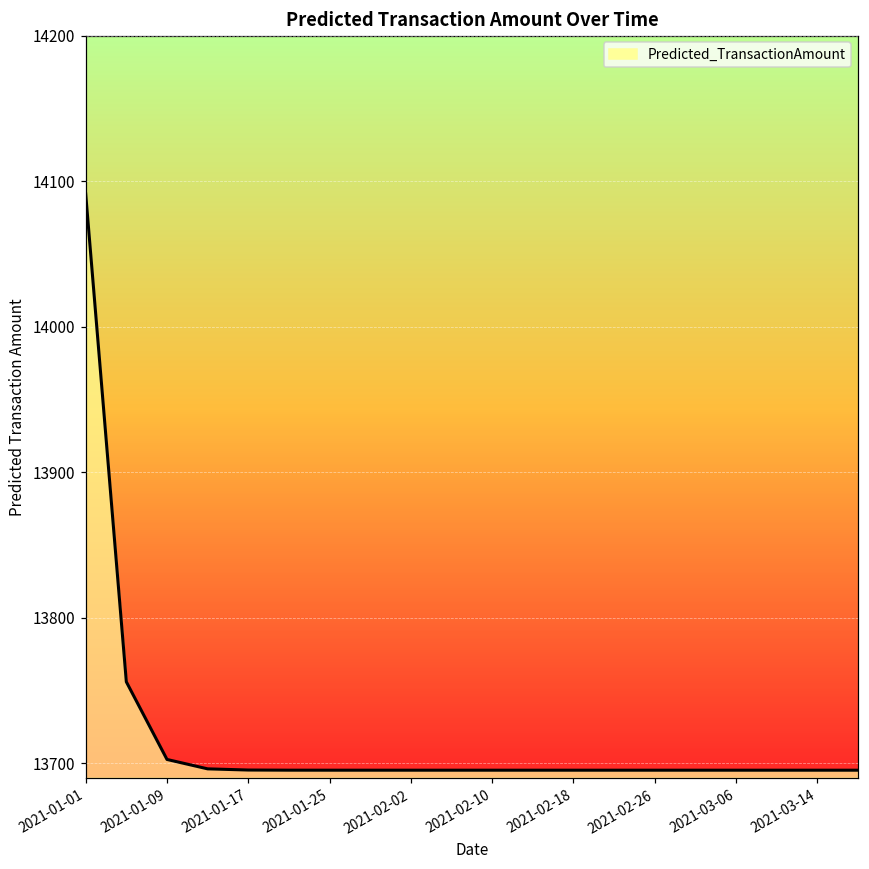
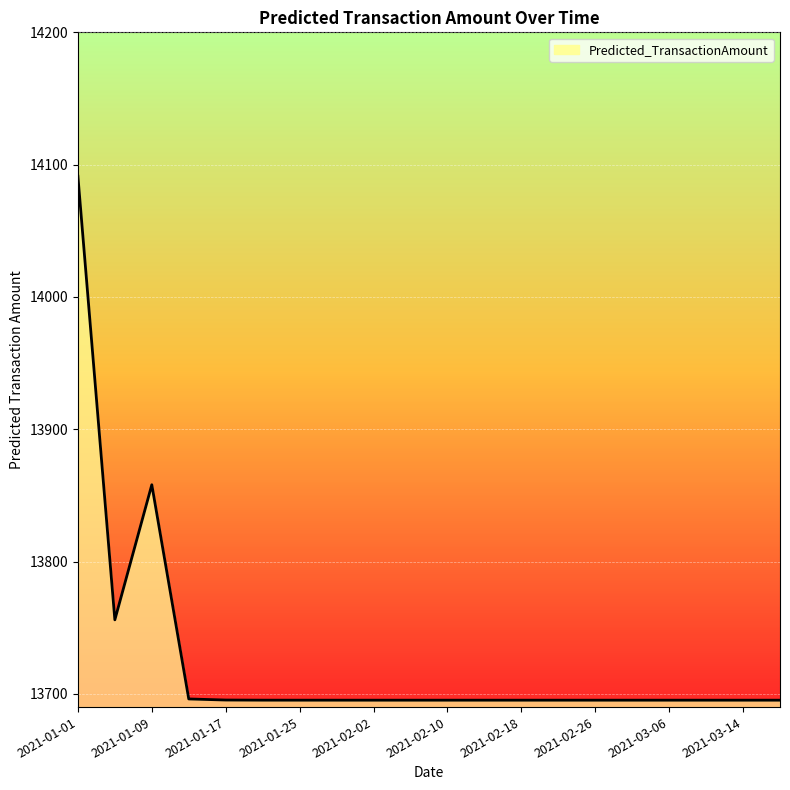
2021-01-09: 13703 -> 13858
